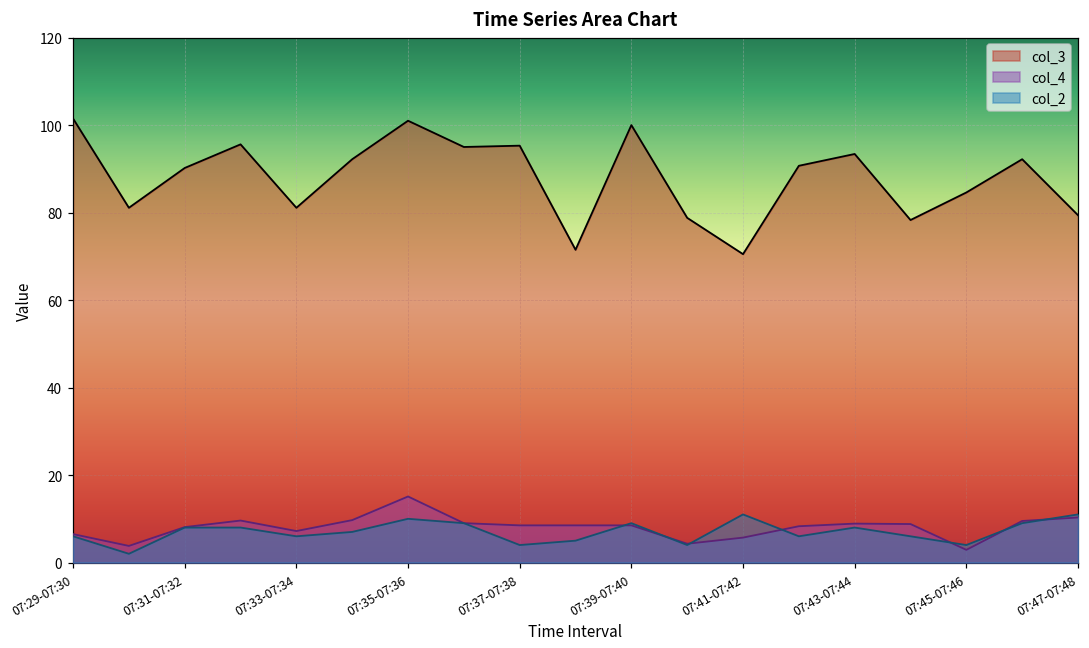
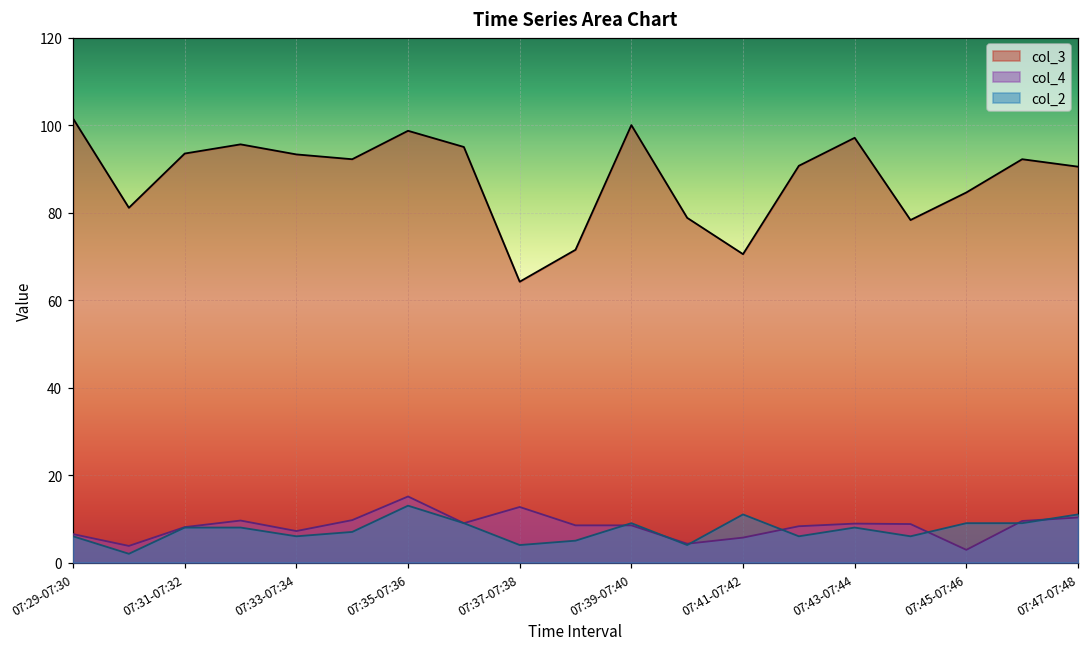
col_3, 07:31-07:32: 90 -> 94
col_3, 07:33-07:34: 81 -> 93
col_3, 07:35-07:36: 101 -> 99
col_2, 07:35-07:36: 10 -> 13
col_3, 07:37-07:38: 95 -> 64
col_4, 07:37-07:38: 9 -> 13
col_3, 07:43-07:44: 93 -> 97
col_2, 07:45-07:46: 4 -> 9
col_3, 07:47-07:48: 79 -> 91
